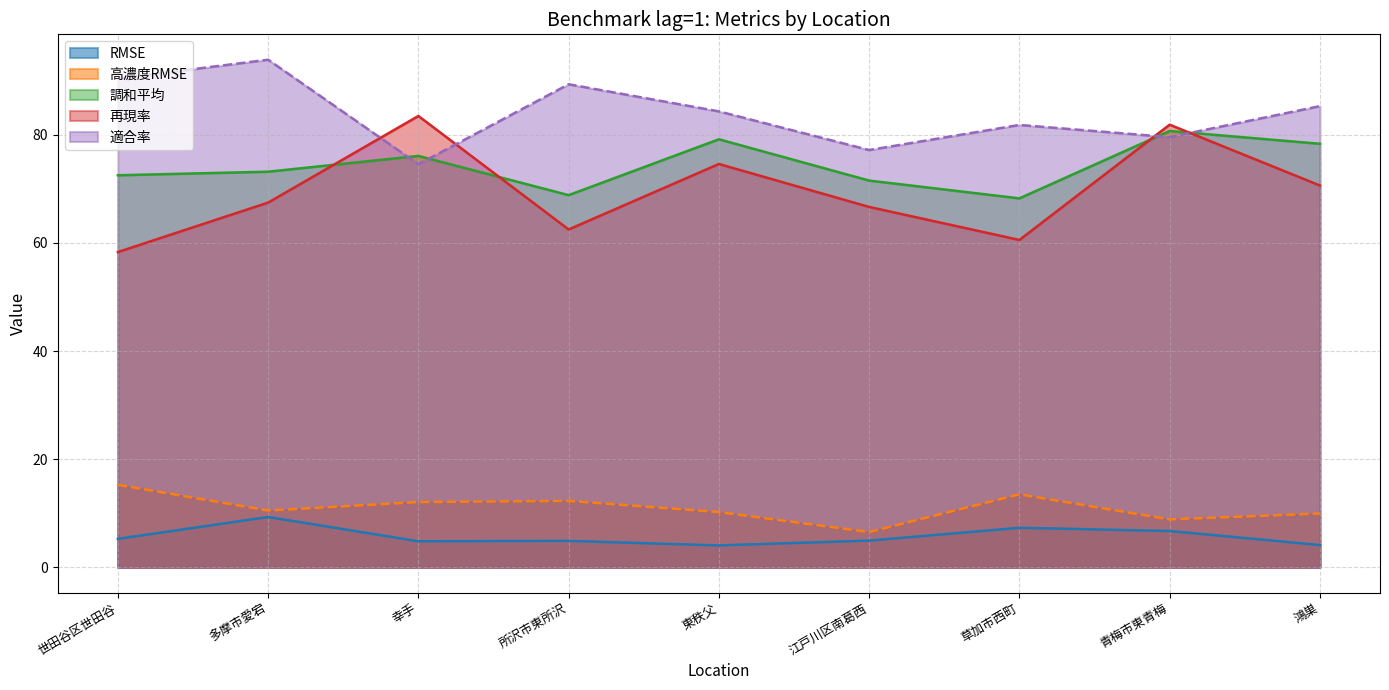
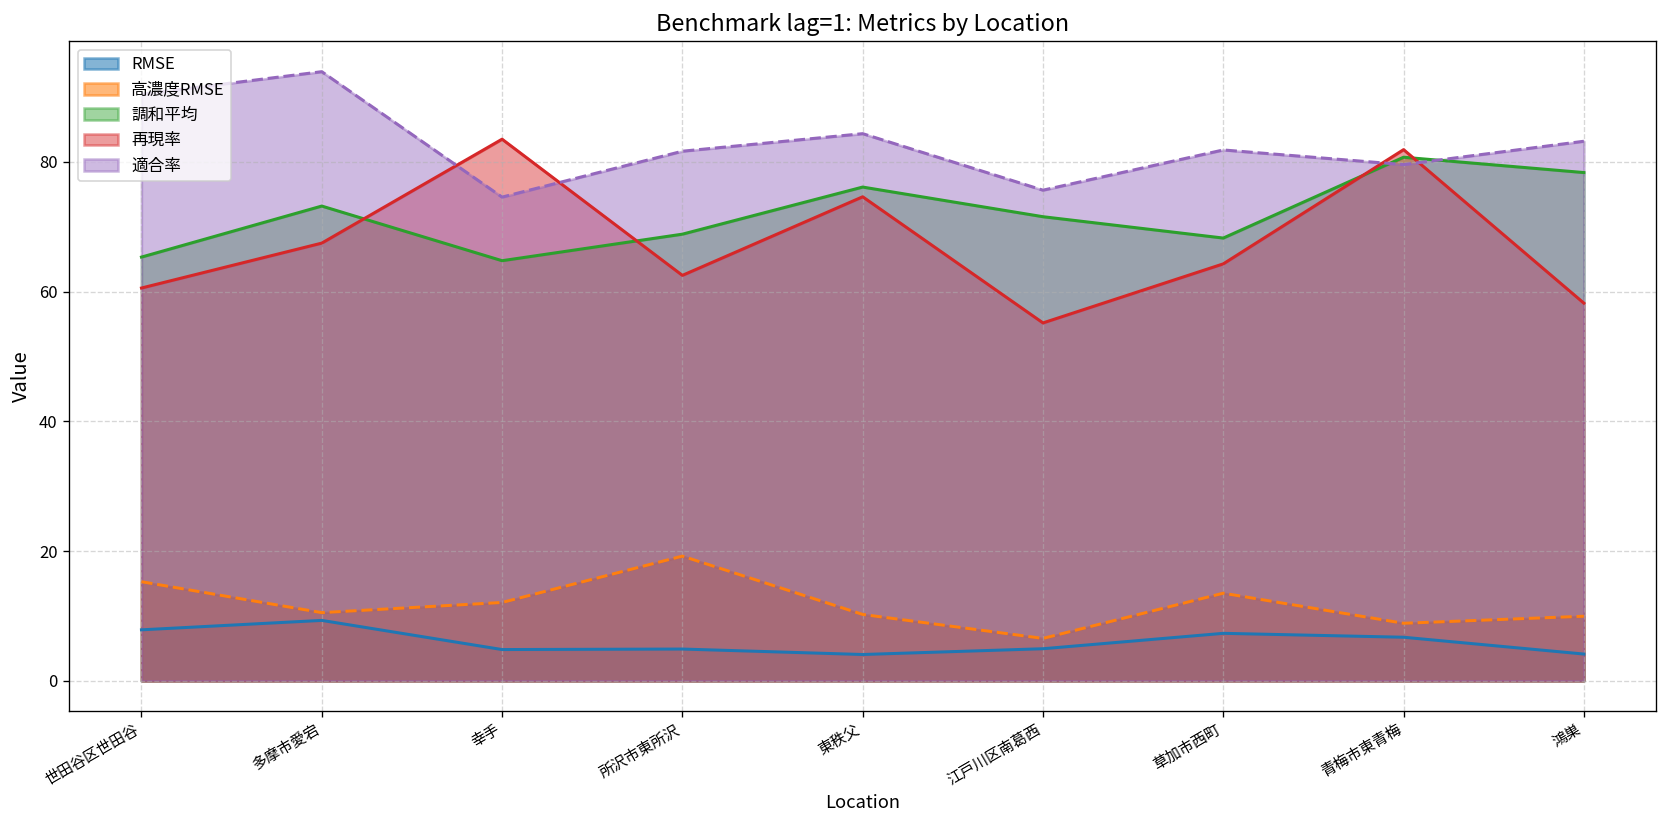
RMSE, 世田谷区世田谷: 5 -> 8
調和平均, 世田谷区世田谷: 73 -> 65
再現率, 世田谷区世田谷: 58 -> 61
調和平均, 幸手: 76 -> 65
高濃度RMSE, 所沢市東所沢: 12 -> 19
適合率, 所沢市東所沢: 89 -> 82
調和平均, 東秩父: 79 -> 76
再現率, 江戸川区南葛西: 67 -> 55
適合率, 江戸川区南葛西: 77 -> 76
再現率, 草加市西町: 61 -> 64
再現率, 鴻巣: 71 -> 58
適合率, 鴻巣: 85 -> 83
